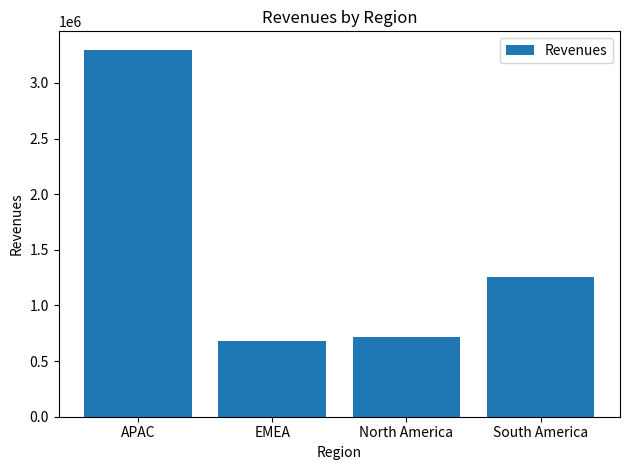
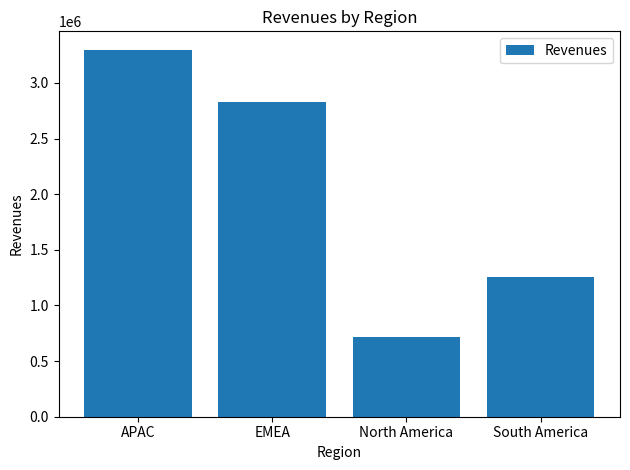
EMEA: 680000 -> 2830000
